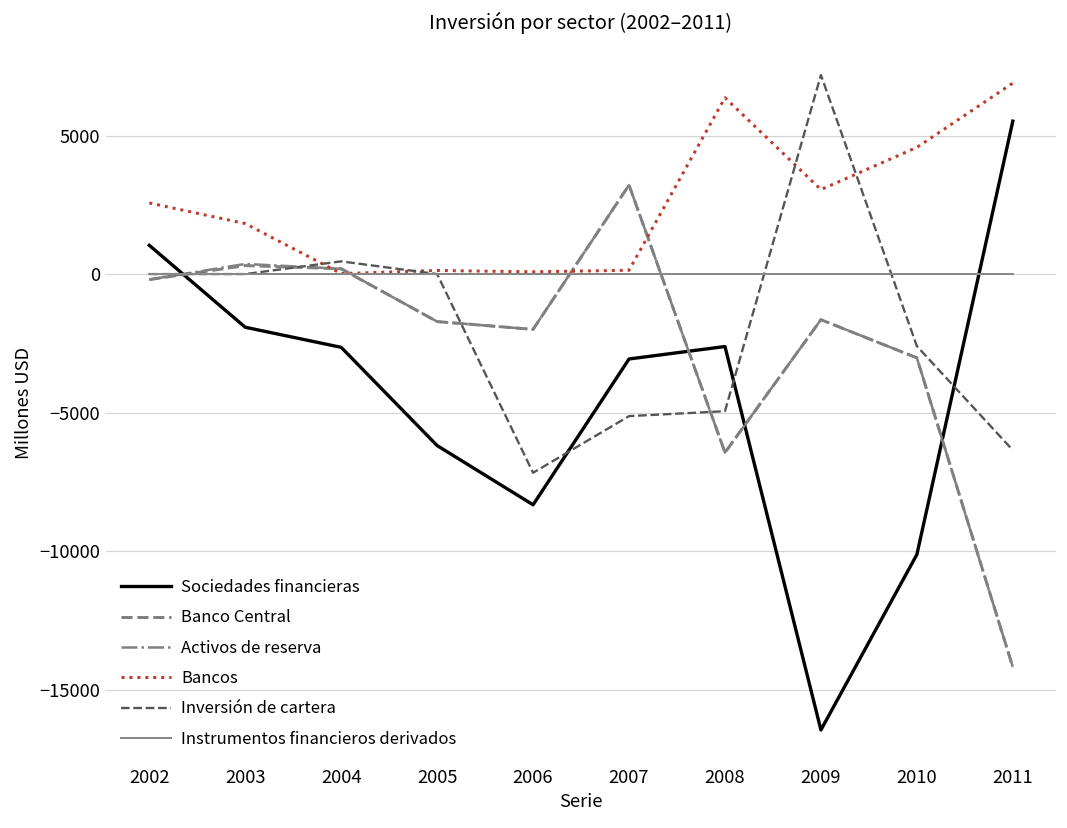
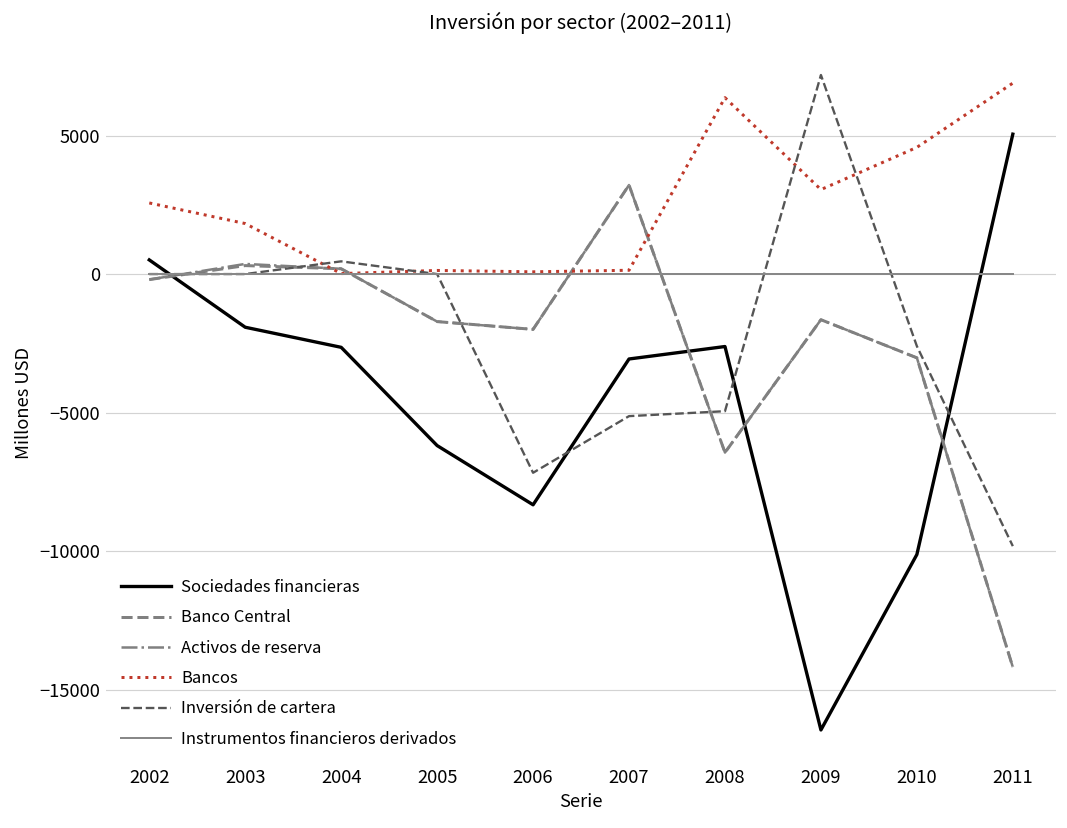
Sociedades financieras, 2002: 1000 -> 500
Sociedades financieras, 2011: 5500 -> 5100
Inversión de cartera, 2011: -6400 -> -9800
